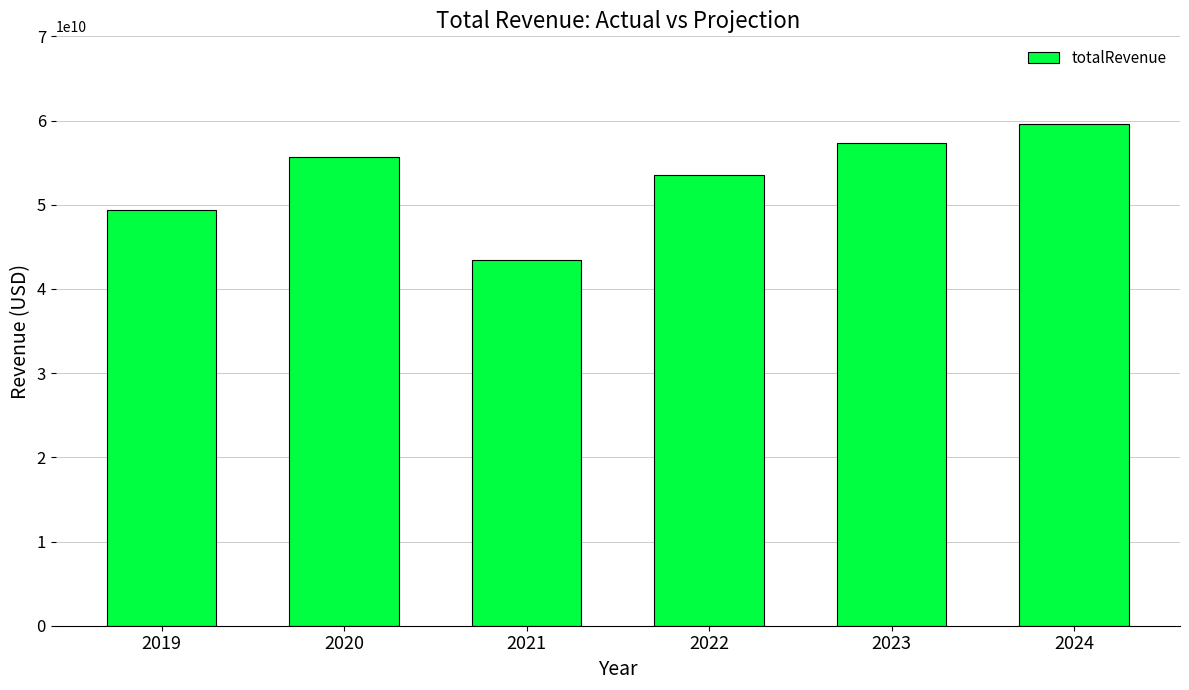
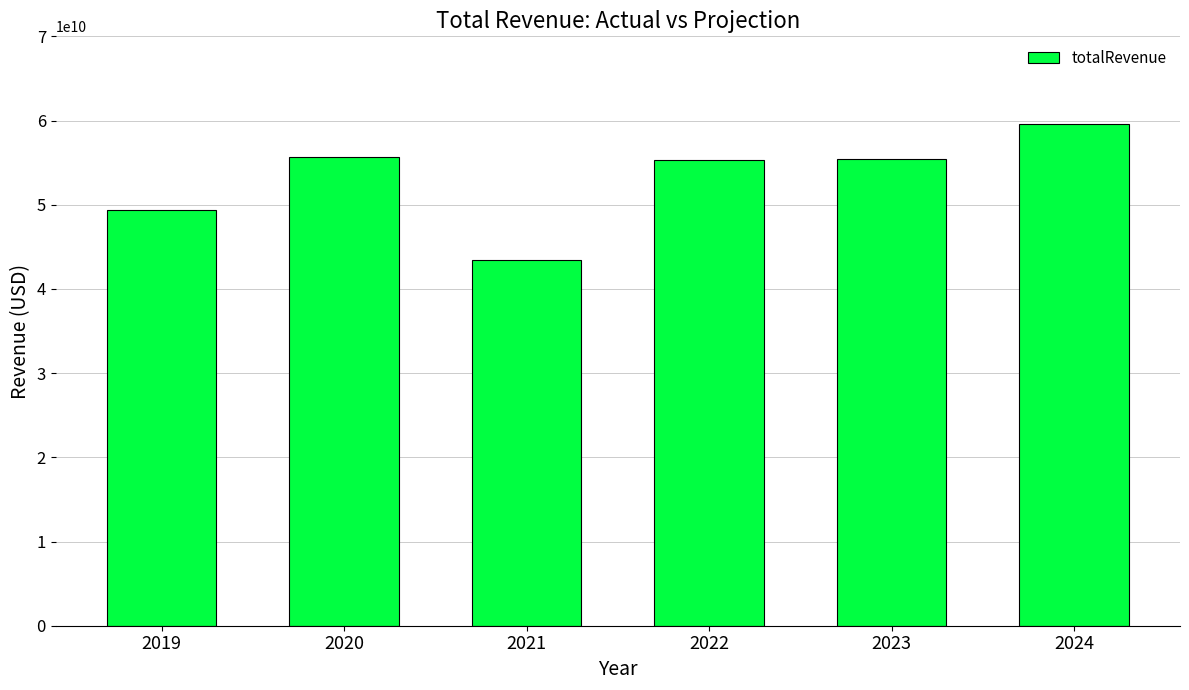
2022: 53000000000 -> 55000000000
2023: 57000000000 -> 55000000000
